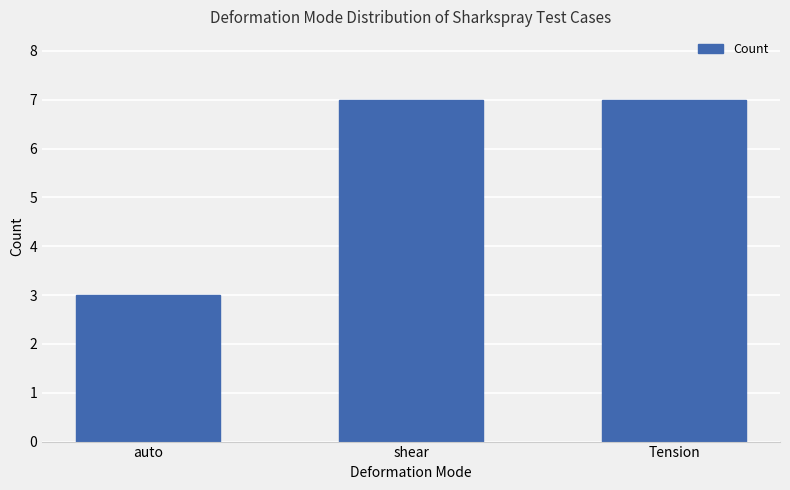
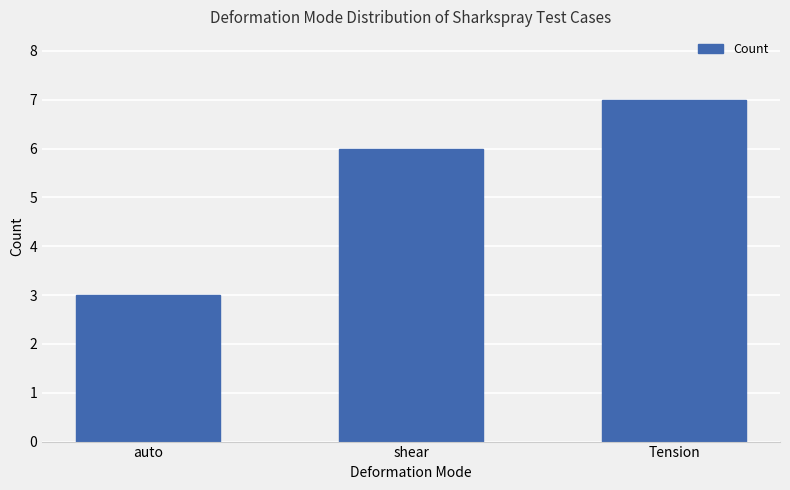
shear: 7 -> 6
